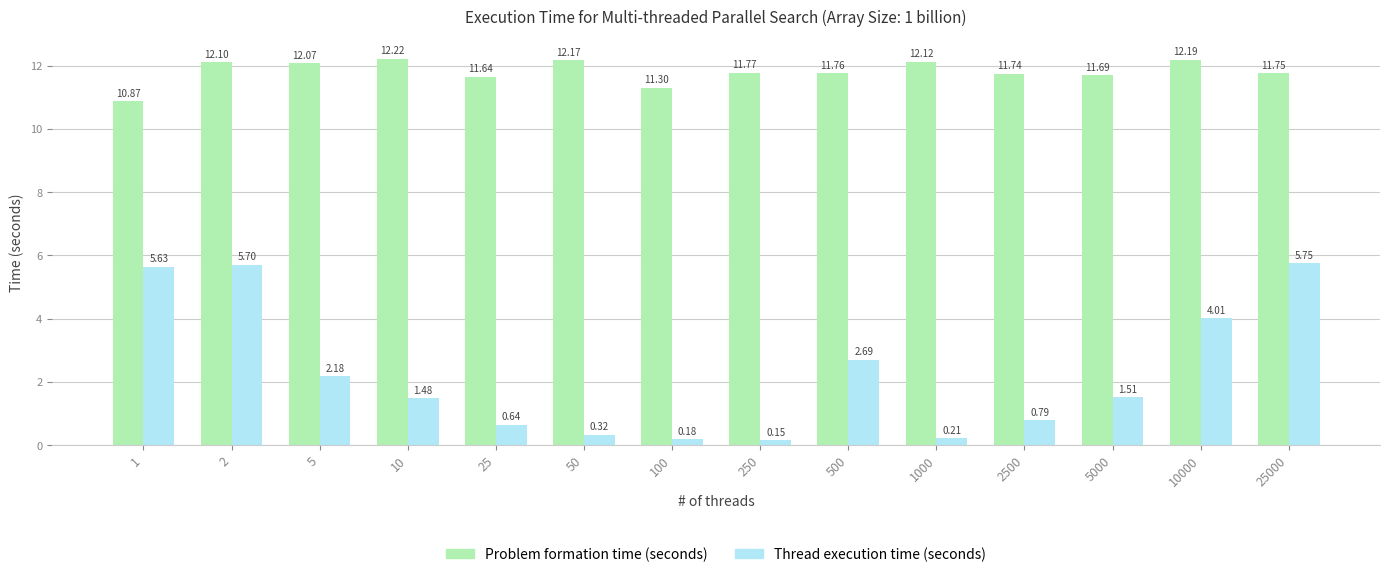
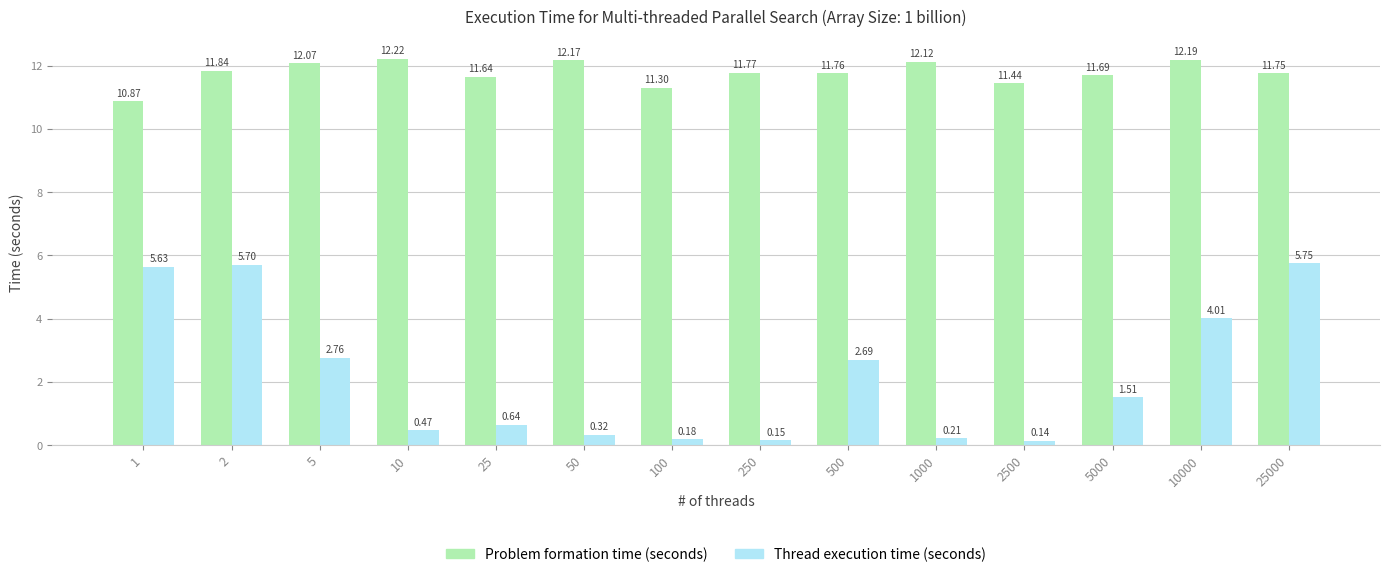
Problem formation time (seconds), 2: 12.10 -> 11.84
Thread execution time (seconds), 5: 2.18 -> 2.76
Thread execution time (seconds), 10: 1.48 -> 0.47
Problem formation time (seconds), 2500: 11.74 -> 11.44
Thread execution time (seconds), 2500: 0.79 -> 0.14
